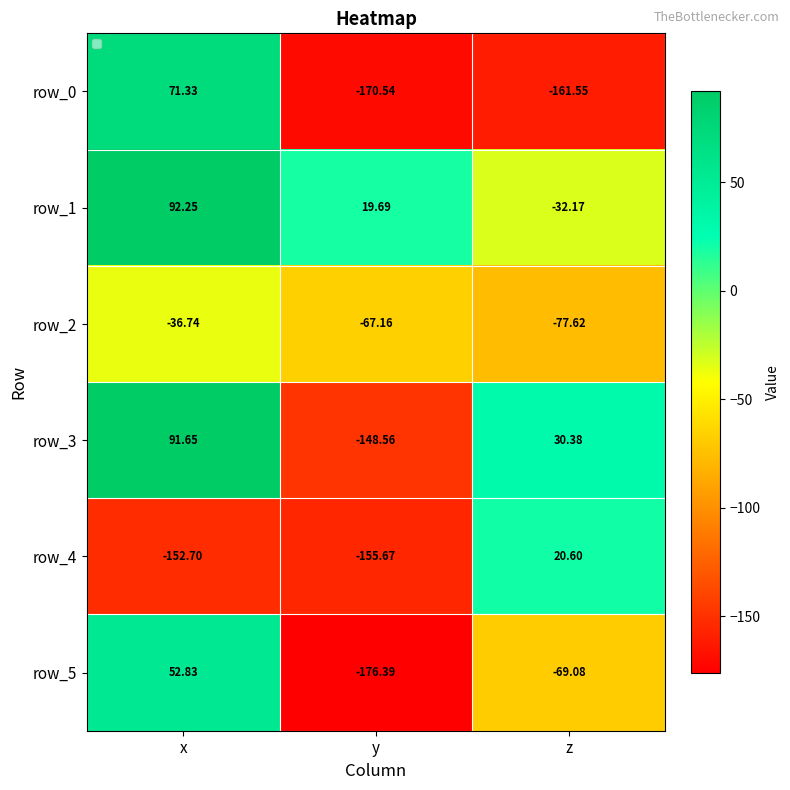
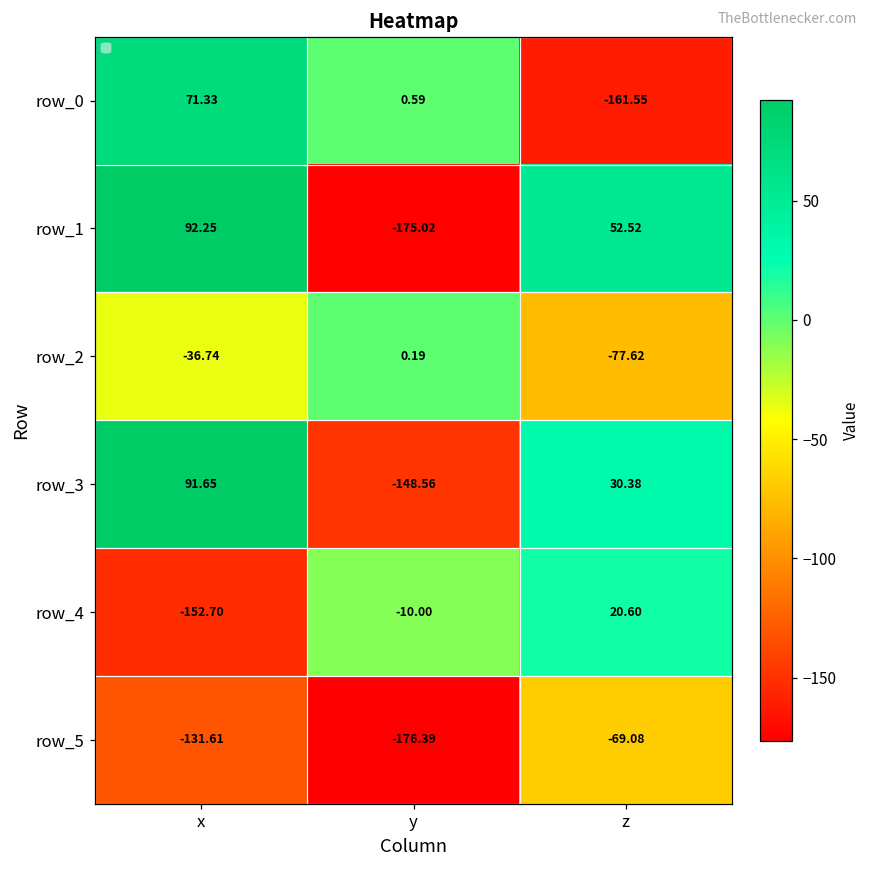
row_0, y: -170.54 -> 0.59
row_1, y: 19.69 -> -175.02
row_1, z: -32.17 -> 52.52
row_2, y: -67.16 -> 0.19
row_4, y: -155.67 -> -10.00
row_5, x: 52.83 -> -131.61
